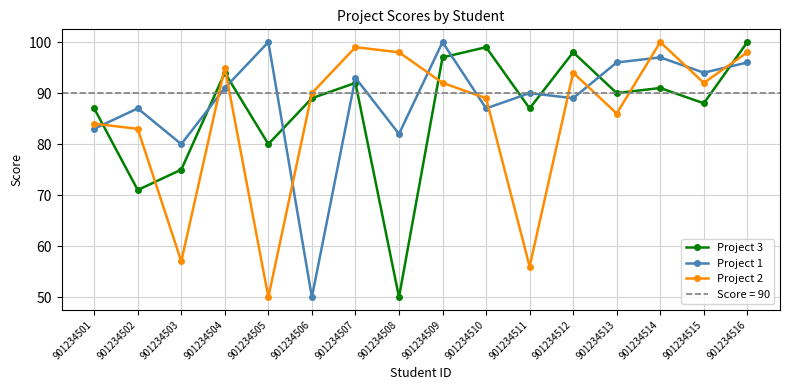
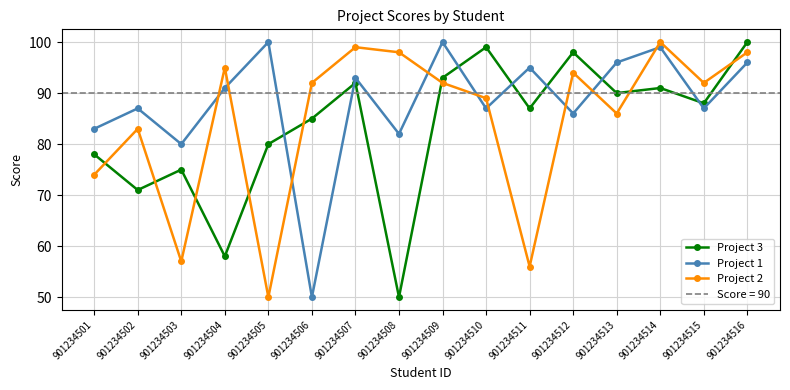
Project 3, 901234501: 87 -> 78
Project 2, 901234501: 84 -> 74
Project 3, 901234504: 94 -> 58
Project 3, 901234506: 89 -> 85
Project 2, 901234506: 90 -> 92
Project 3, 901234509: 97 -> 93
Project 1, 901234511: 90 -> 95
Project 1, 901234512: 89 -> 86
Project 1, 901234514: 97 -> 99
Project 1, 901234515: 94 -> 87
